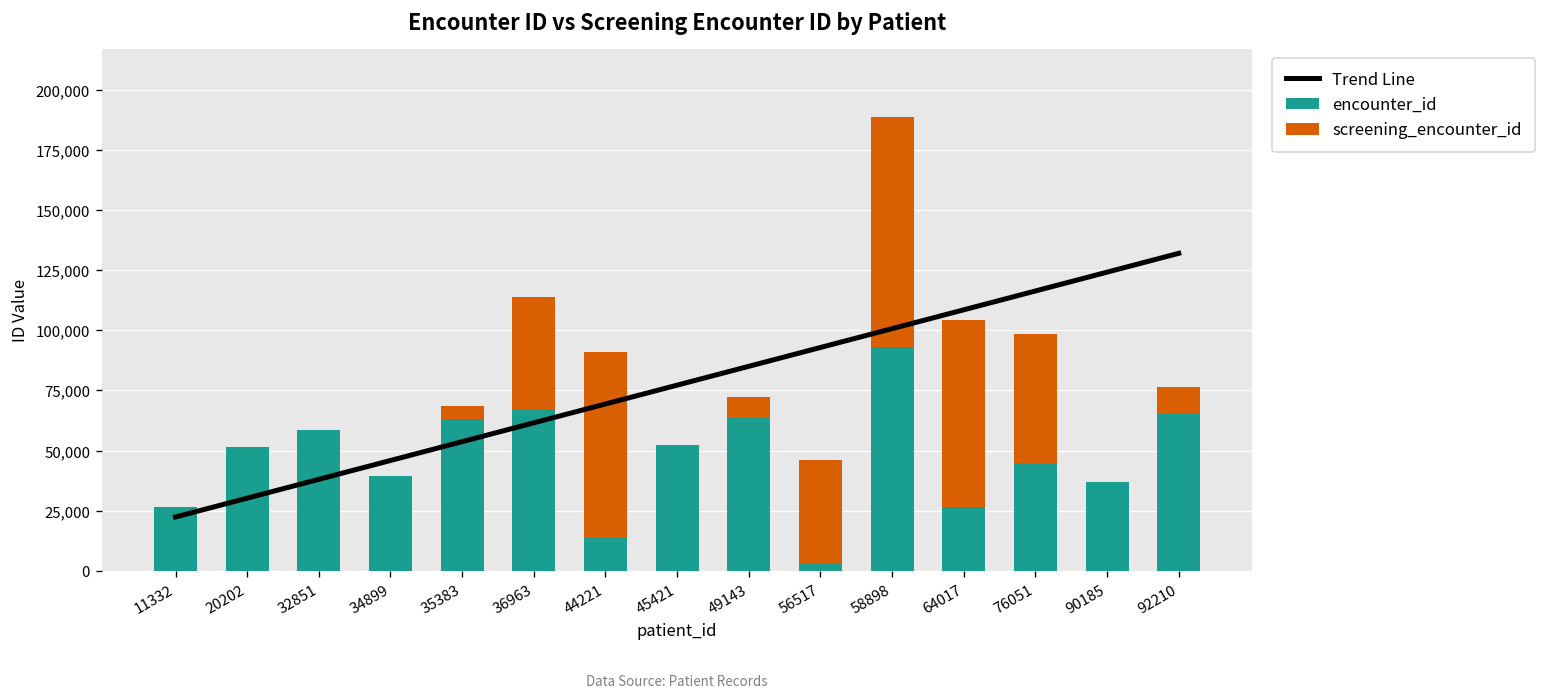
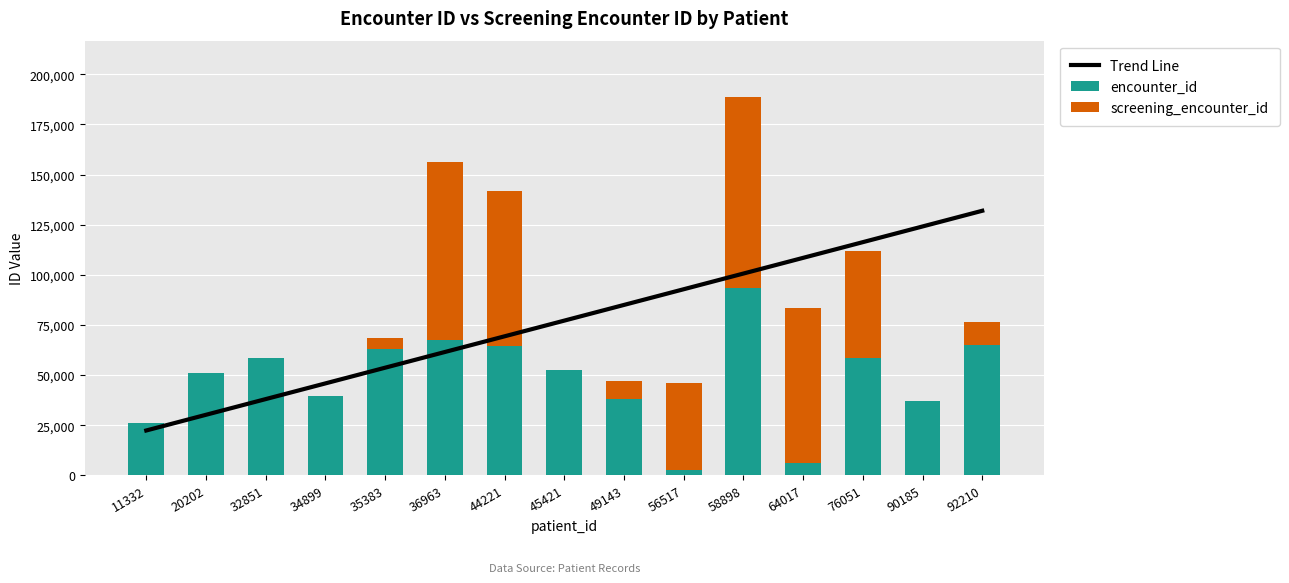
screening_encounter_id, 36963: 46,000 -> 89,000
encounter_id, 44221: 14,000 -> 64,000
encounter_id, 49143: 64,000 -> 38,000
encounter_id, 64017: 26,000 -> 6,000
encounter_id, 76051: 45,000 -> 58,000
